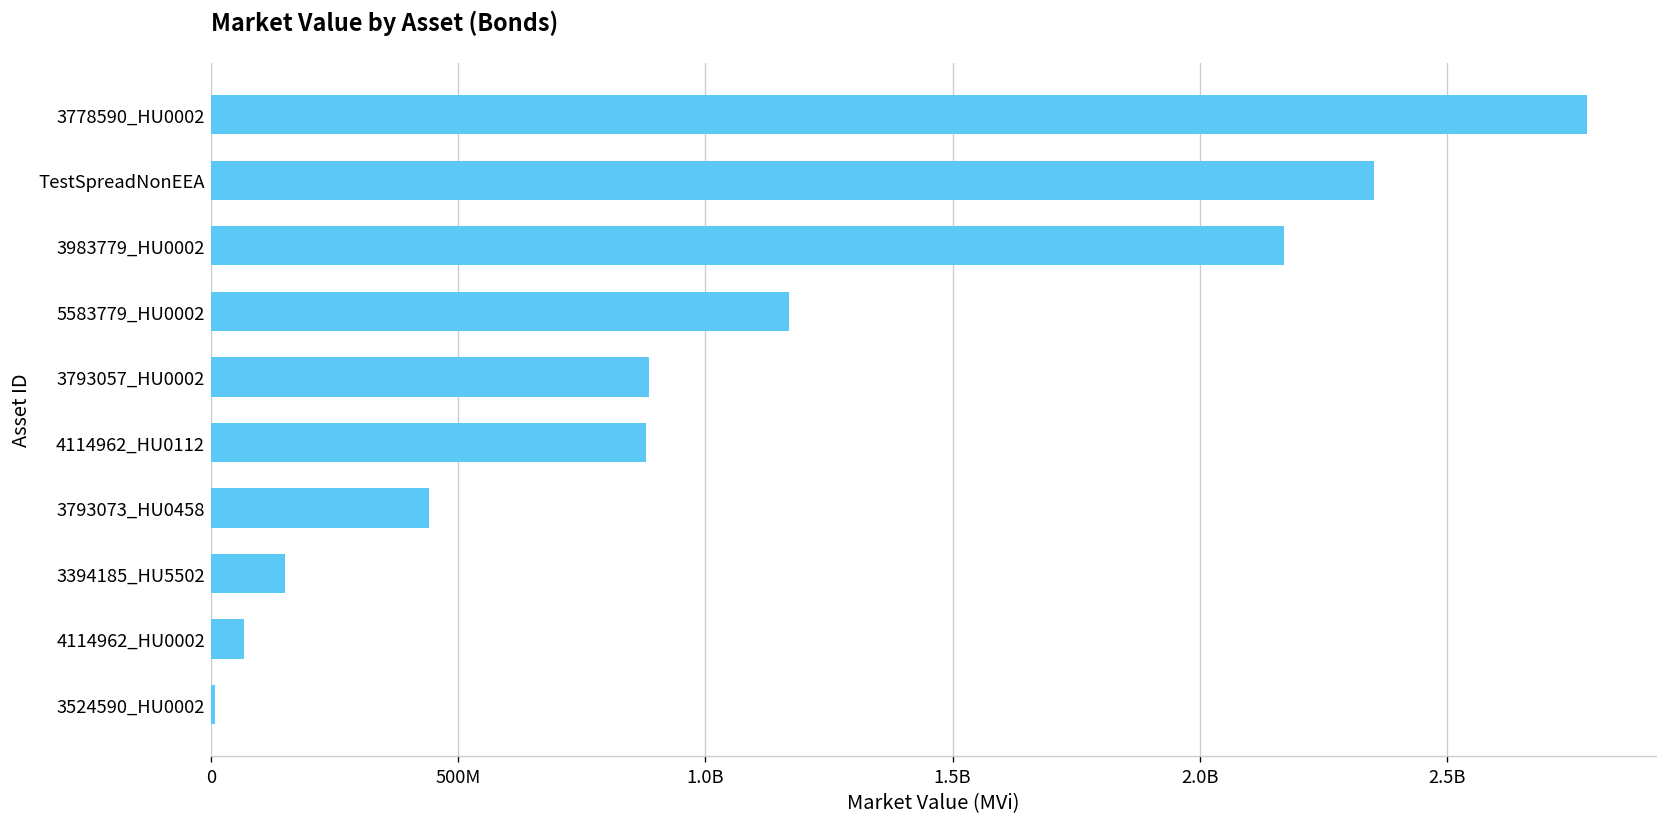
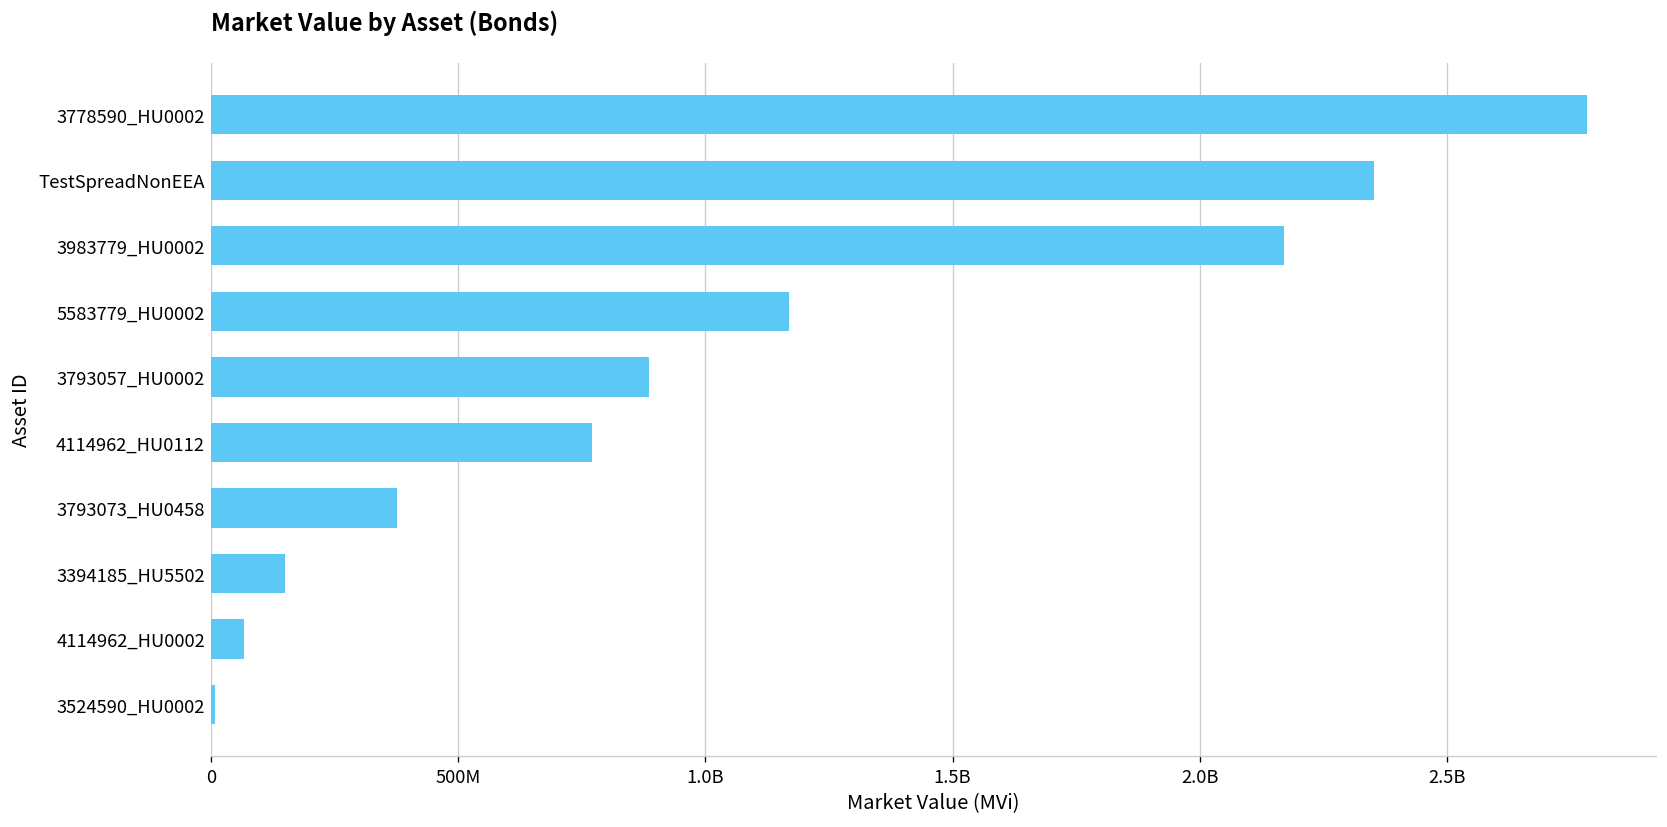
4114962_HU0112: 880000000 -> 770000000
3793073_HU0458: 440000000 -> 380000000
